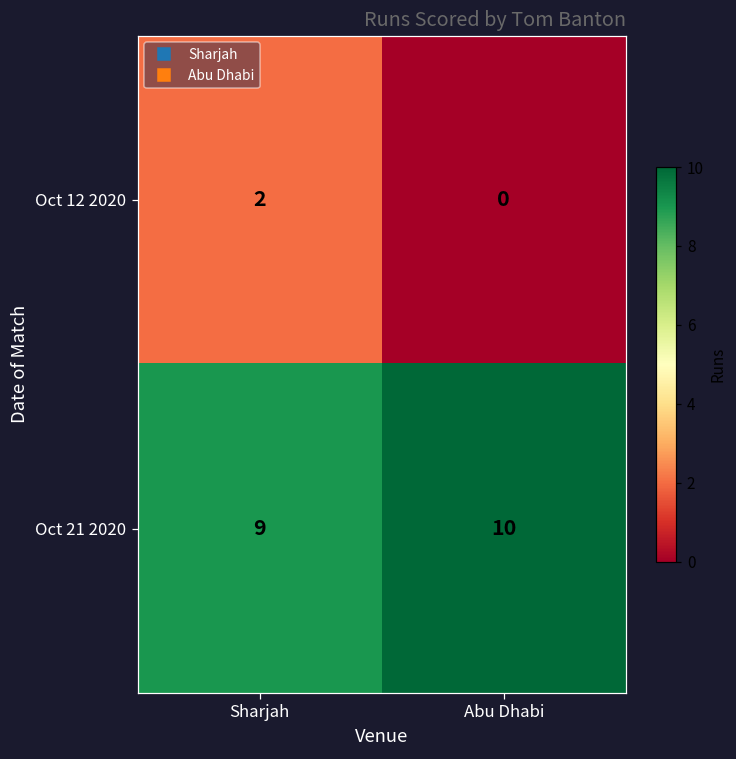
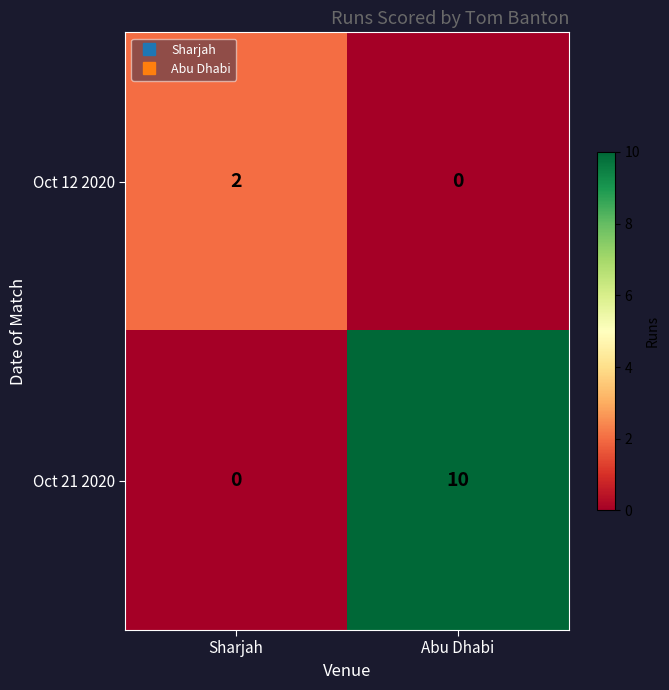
Oct 21 2020, Sharjah: 9 -> 0
